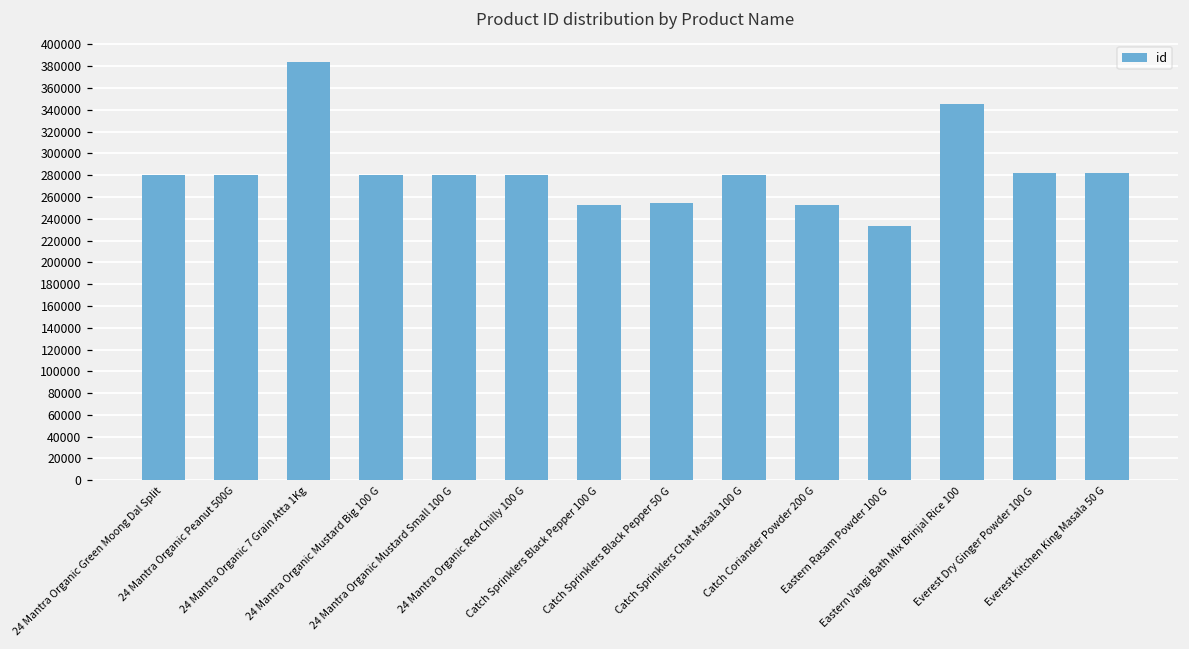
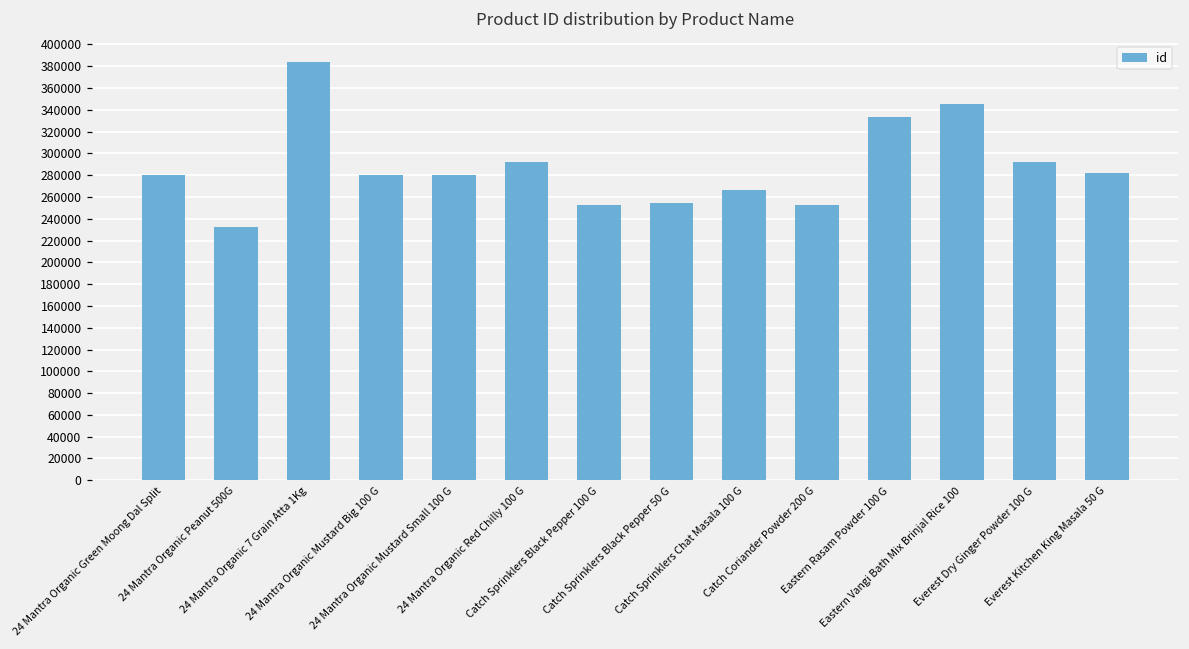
24 Mantra Organic Peanut 500G: 280000 -> 230000
24 Mantra Organic Red Chilly 100 G: 280000 -> 290000
Catch Sprinklers Chat Masala 100 G: 280000 -> 270000
Eastern Rasam Powder 100 G: 230000 -> 330000
Everest Dry Ginger Powder 100 G: 280000 -> 290000
